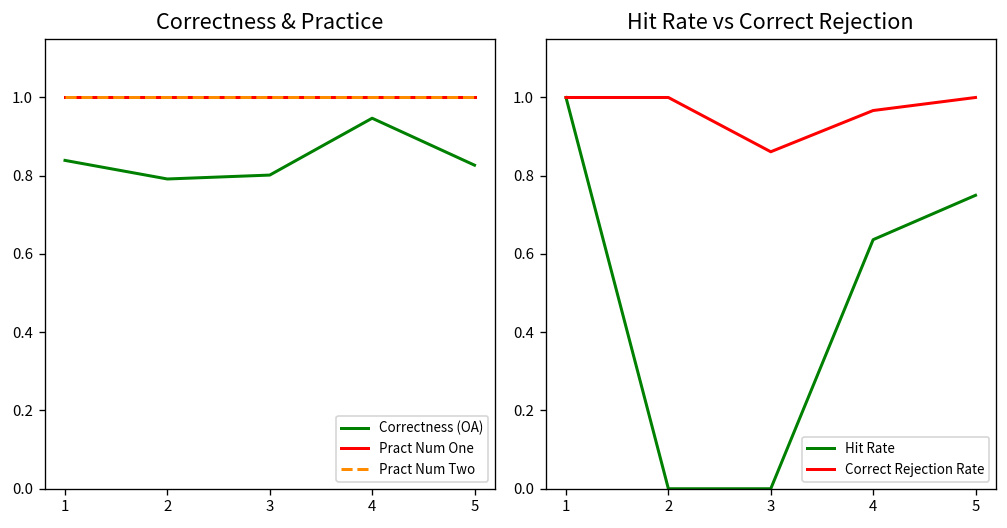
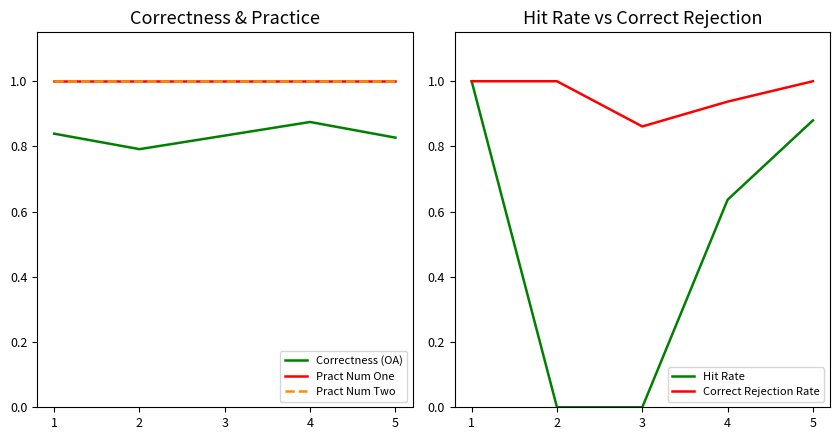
Correctness & Practice, Correctness (OA), 3: 0.80 -> 0.83
Correctness & Practice, Correctness (OA), 4: 0.95 -> 0.88
Hit Rate vs Correct Rejection, Correct Rejection Rate, 4: 0.97 -> 0.94
Hit Rate vs Correct Rejection, Hit Rate, 5: 0.75 -> 0.88
